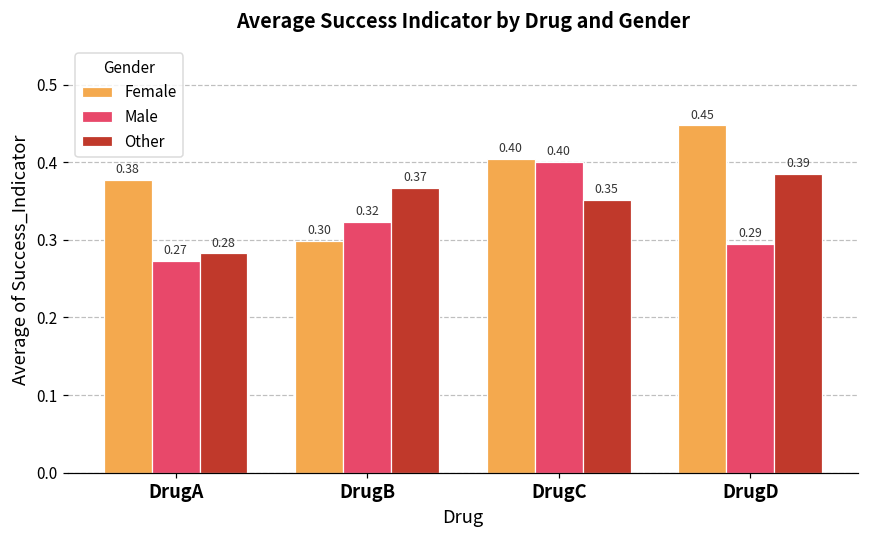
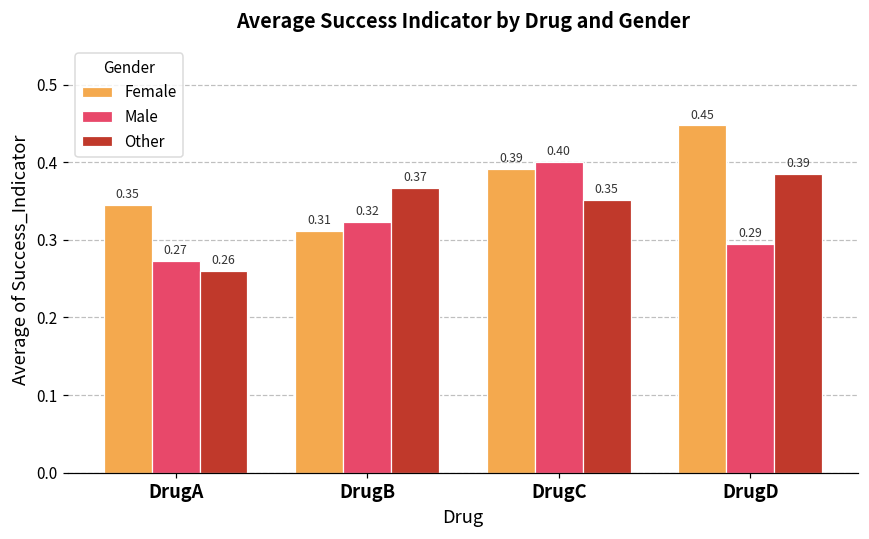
Female, DrugA: 0.38 -> 0.35
Other, DrugA: 0.28 -> 0.26
Female, DrugB: 0.30 -> 0.31
Female, DrugC: 0.40 -> 0.39
